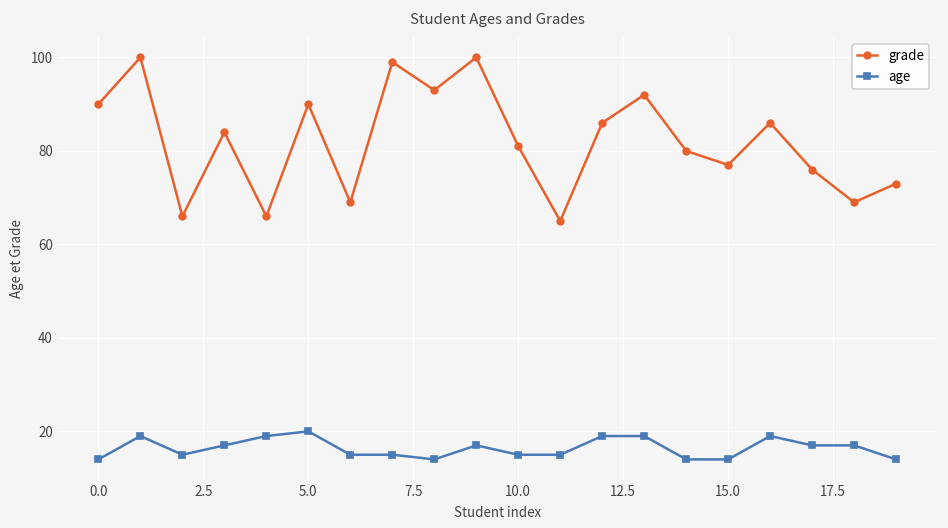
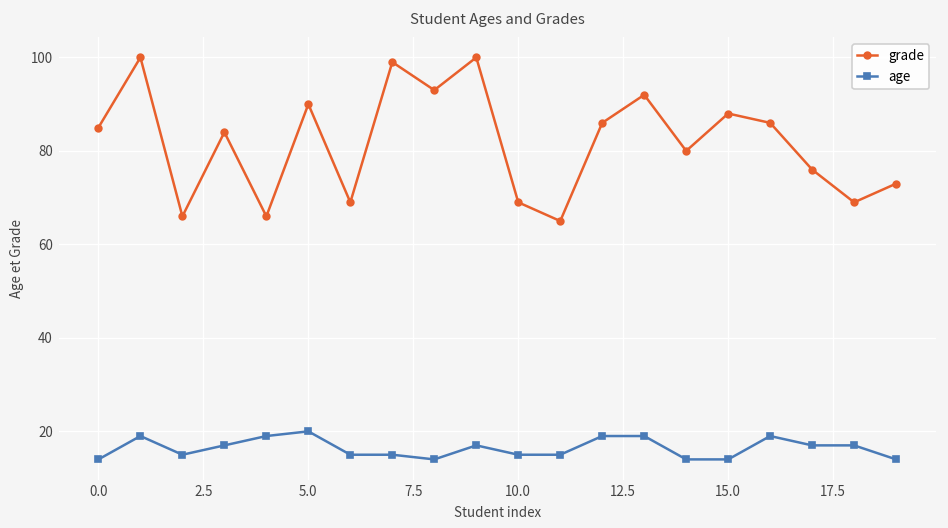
grade, 0.0: 90 -> 85
grade, 10.0: 81 -> 69
grade, 15.0: 77 -> 88
